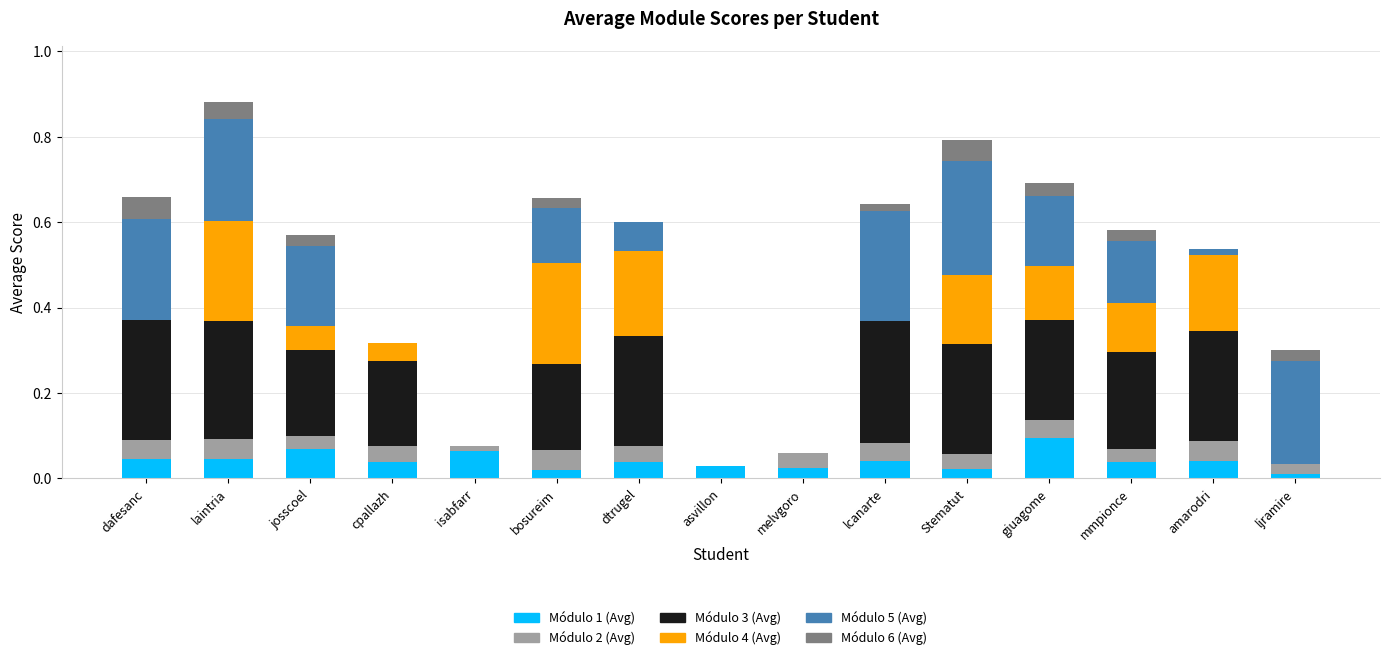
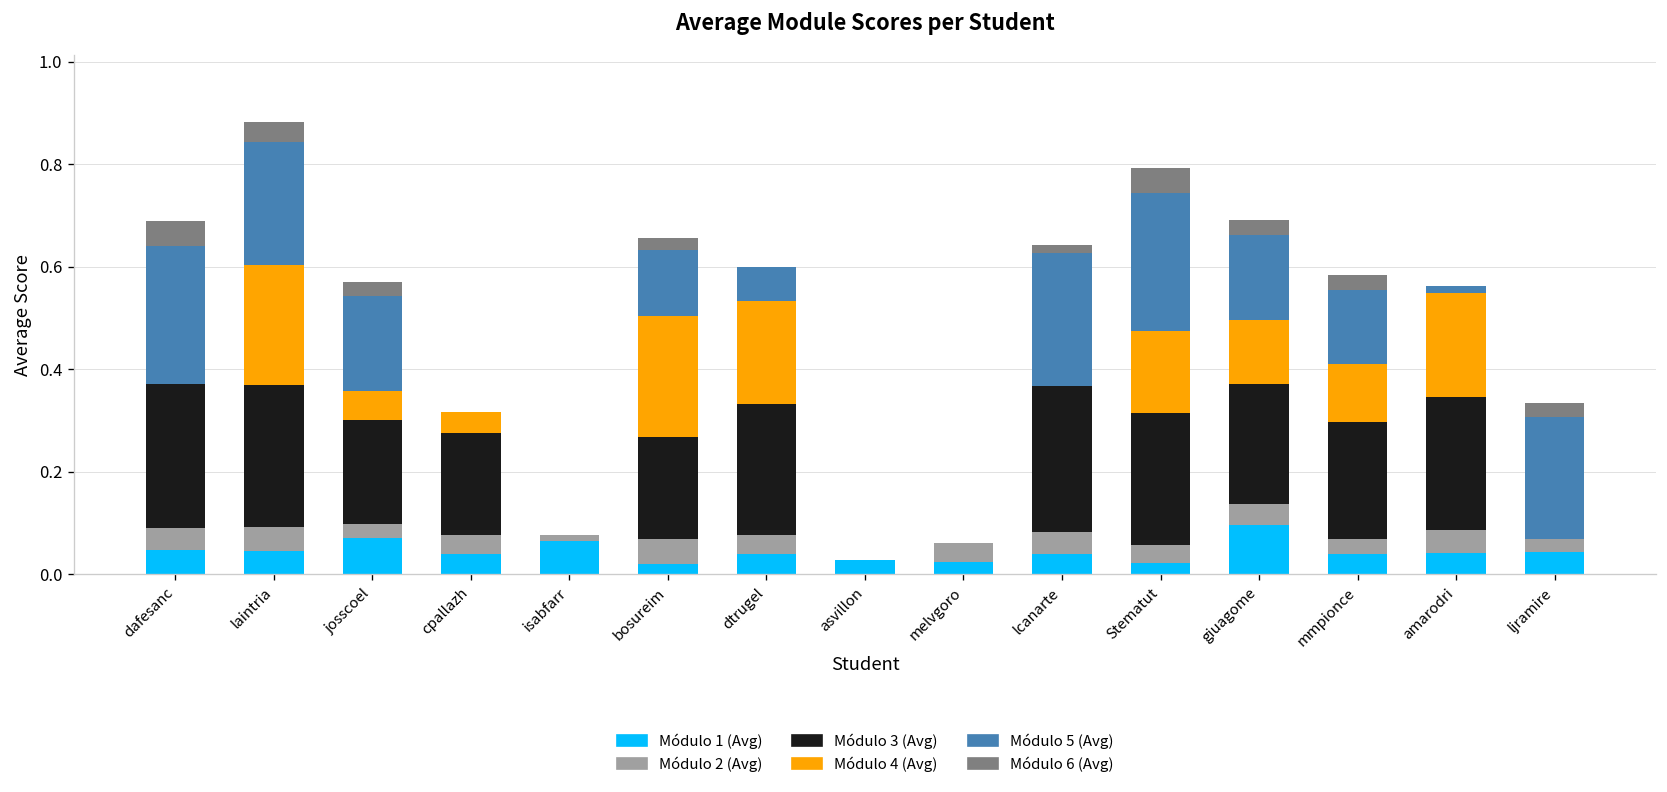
Módulo 5 (Avg), dafesanc: 0.24 -> 0.27
Módulo 4 (Avg), amarodri: 0.18 -> 0.20
Módulo 1 (Avg), ljramire: 0.01 -> 0.04
